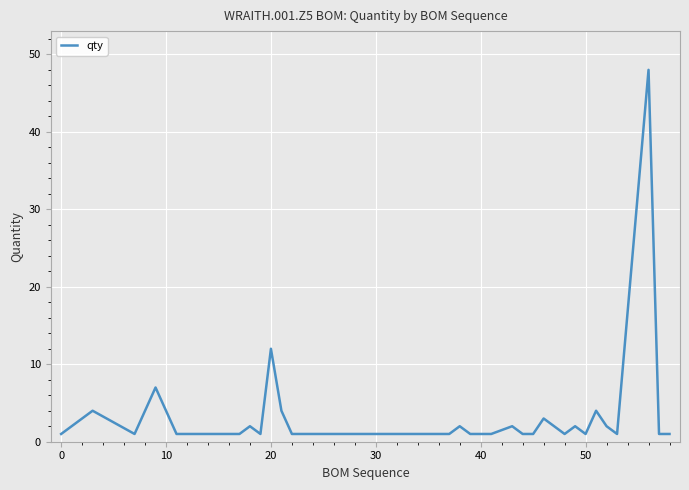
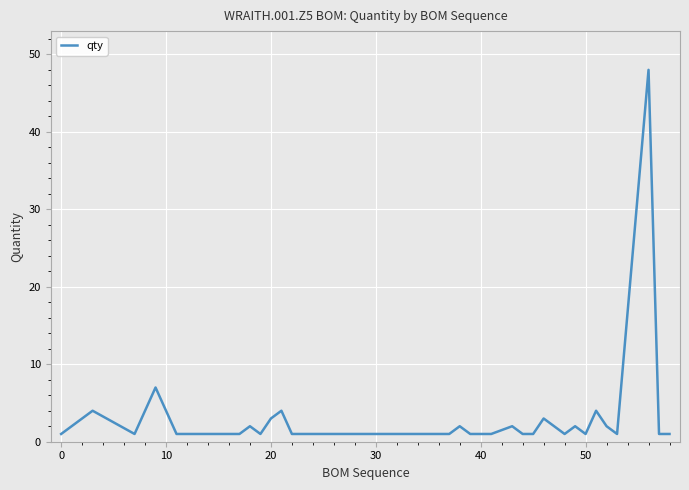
20: 12 -> 3
